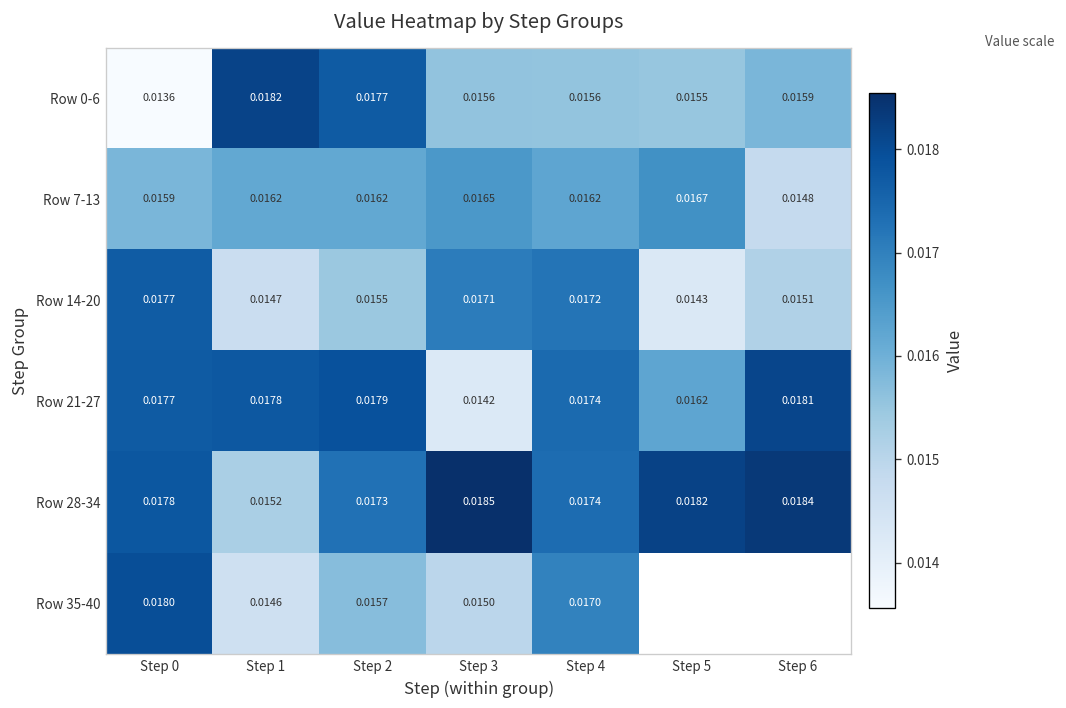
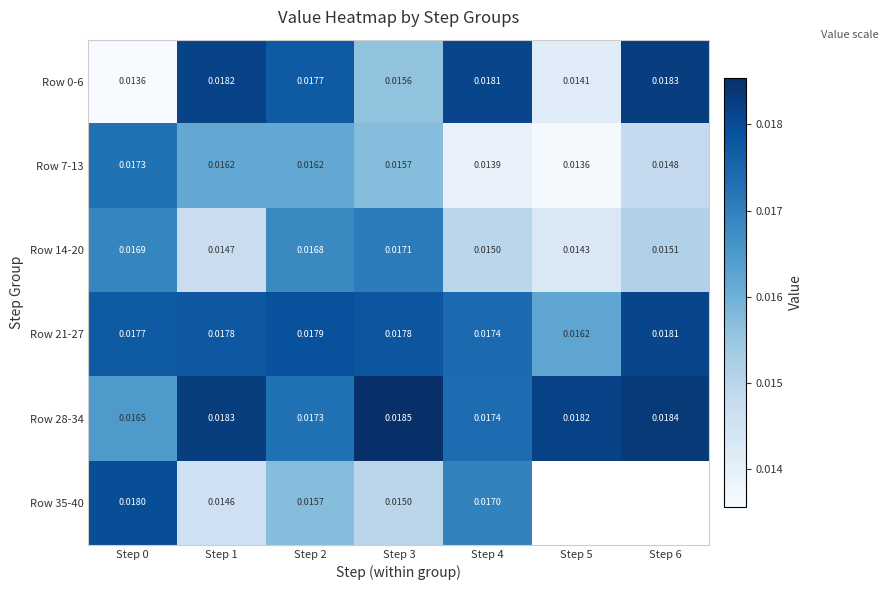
Row 0-6, Step 4: 0.0156 -> 0.0181
Row 0-6, Step 5: 0.0155 -> 0.0141
Row 0-6, Step 6: 0.0159 -> 0.0183
Row 7-13, Step 0: 0.0159 -> 0.0173
Row 7-13, Step 3: 0.0165 -> 0.0157
Row 7-13, Step 4: 0.0162 -> 0.0139
Row 7-13, Step 5: 0.0167 -> 0.0136
Row 14-20, Step 0: 0.0177 -> 0.0169
Row 14-20, Step 2: 0.0155 -> 0.0168
Row 14-20, Step 4: 0.0172 -> 0.0150
Row 21-27, Step 3: 0.0142 -> 0.0178
Row 28-34, Step 0: 0.0178 -> 0.0165
Row 28-34, Step 1: 0.0152 -> 0.0183
